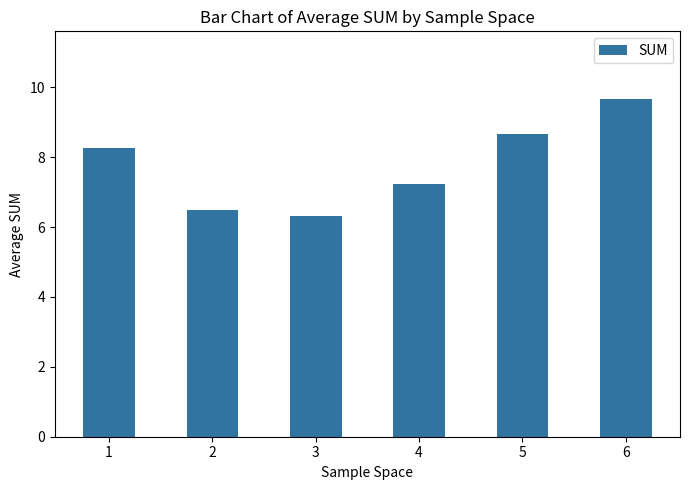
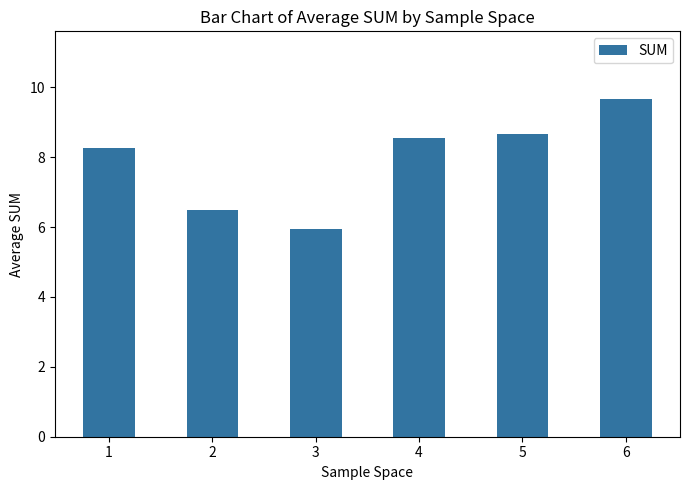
3: 6.3 -> 6.0
4: 7.2 -> 8.5
